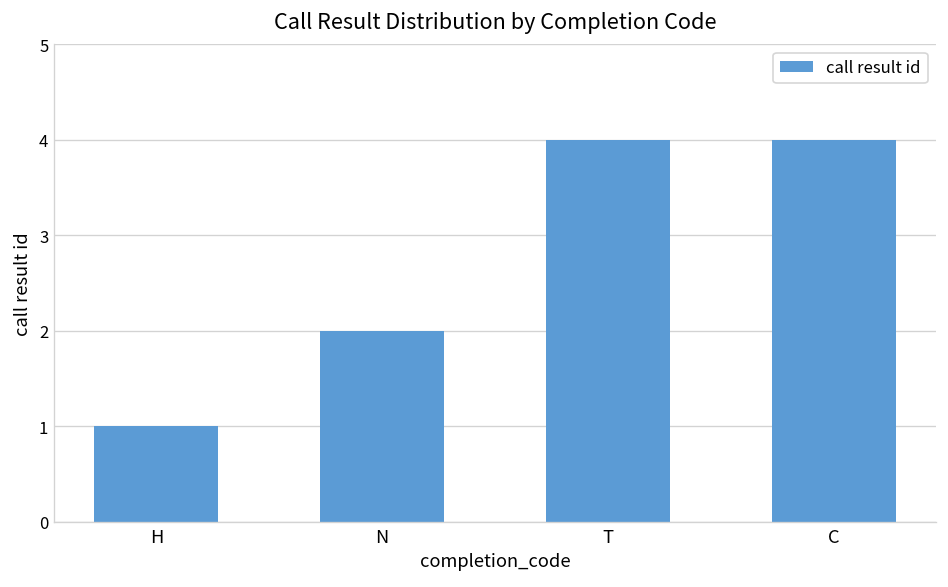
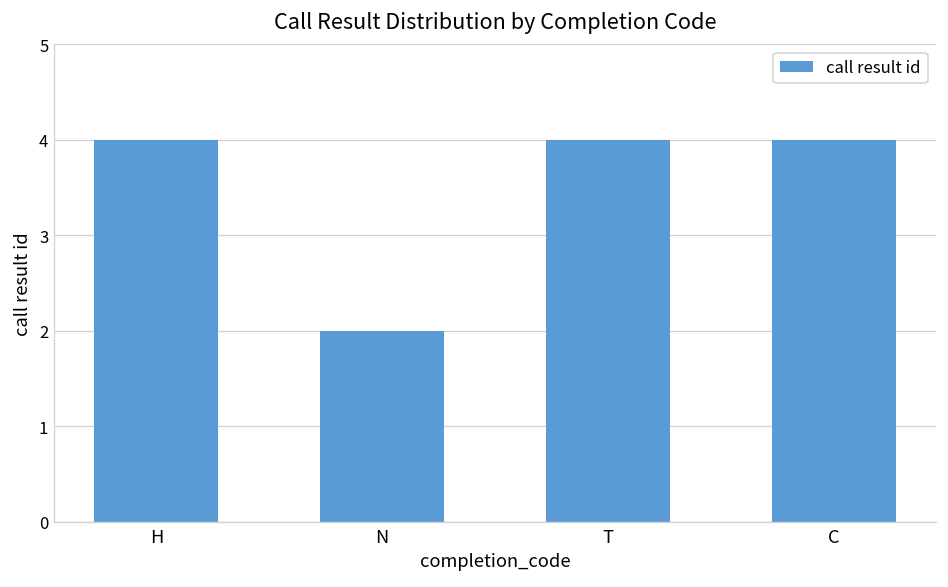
H: 1 -> 4
